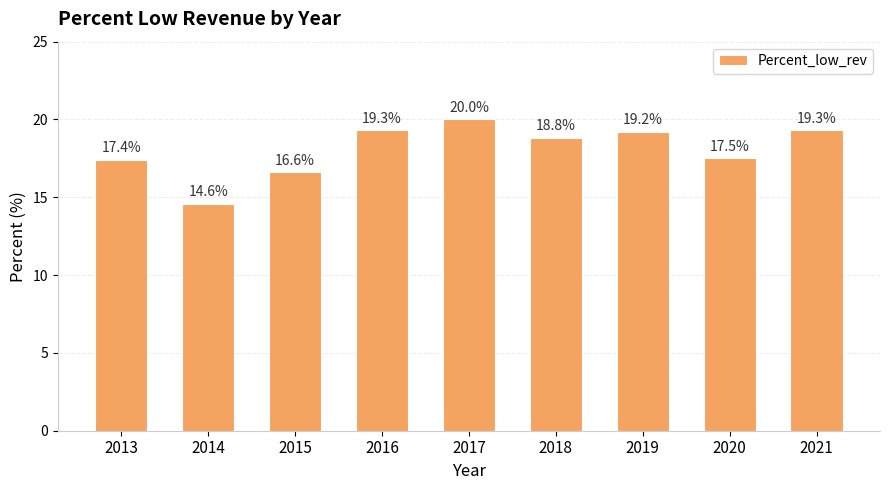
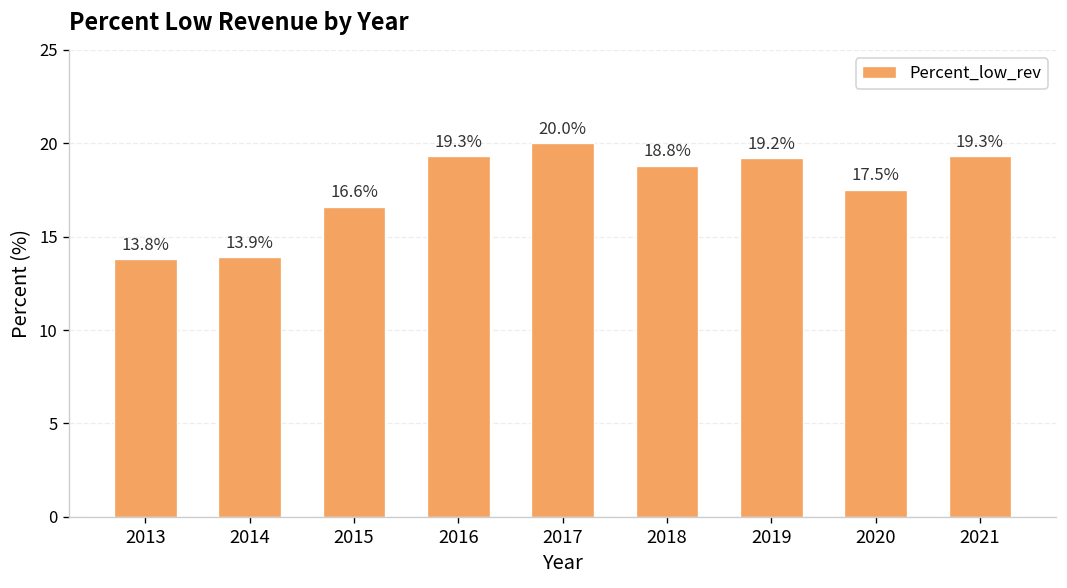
2013: 17.4% -> 13.8%
2014: 14.6% -> 13.9%
